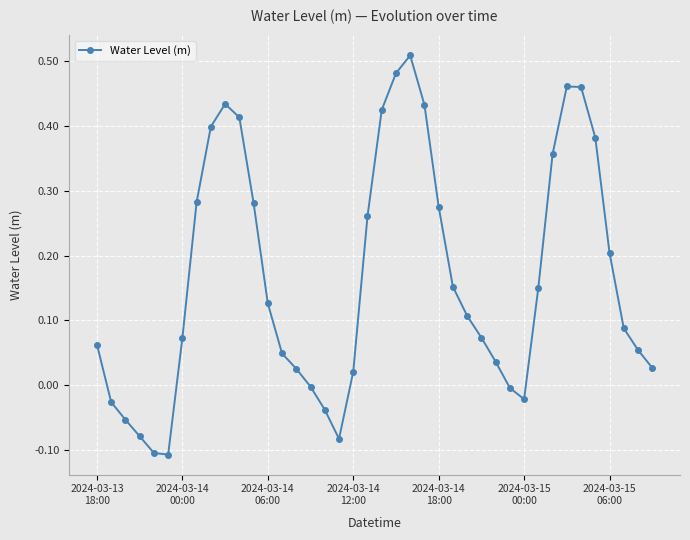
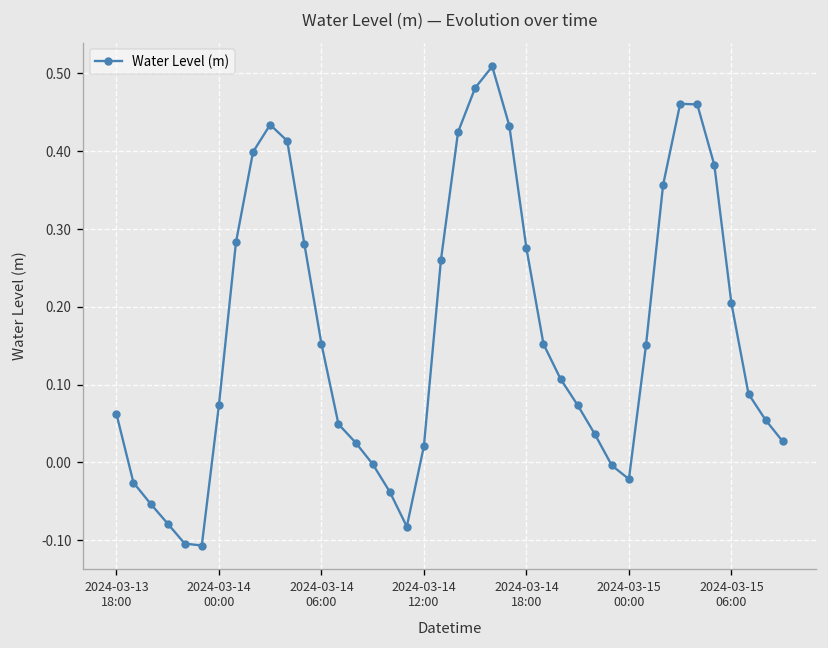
2024-03-14 06:00: 0.13 -> 0.15
